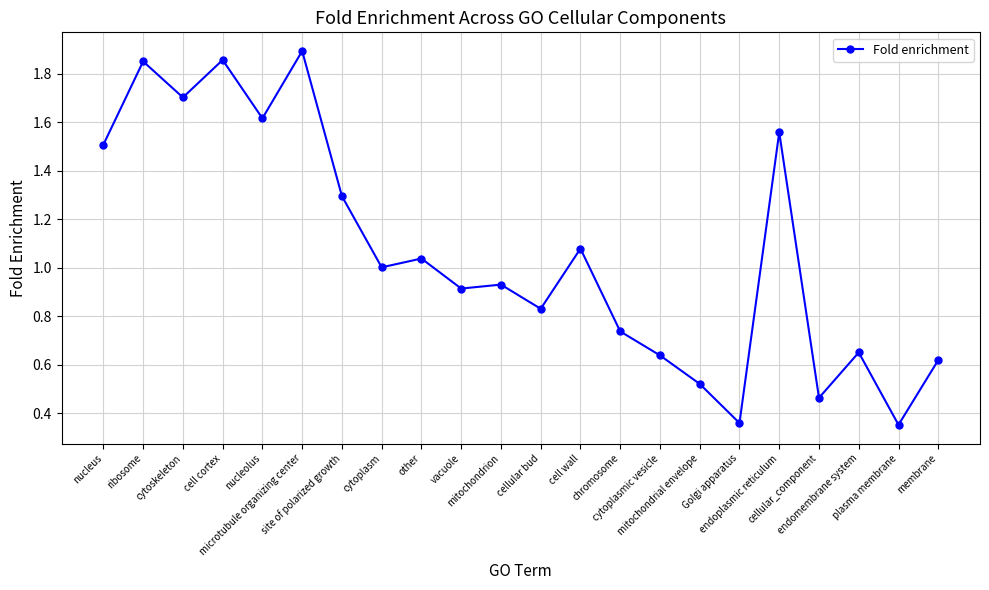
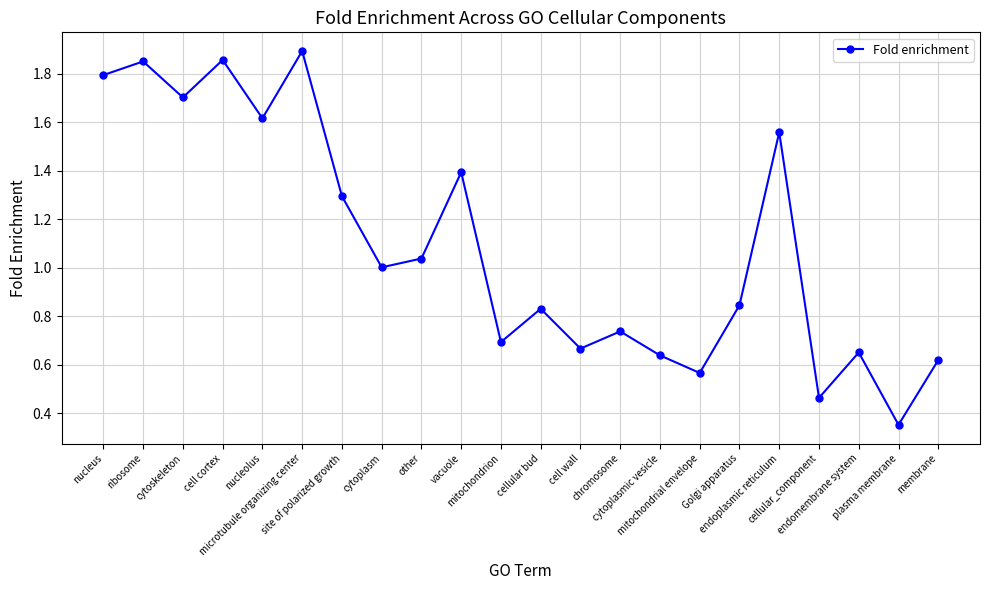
nucleus: 1.51 -> 1.79
vacuole: 0.91 -> 1.39
mitochondrion: 0.93 -> 0.69
cell wall: 1.08 -> 0.67
mitochondrial envelope: 0.52 -> 0.57
Golgi apparatus: 0.36 -> 0.84
